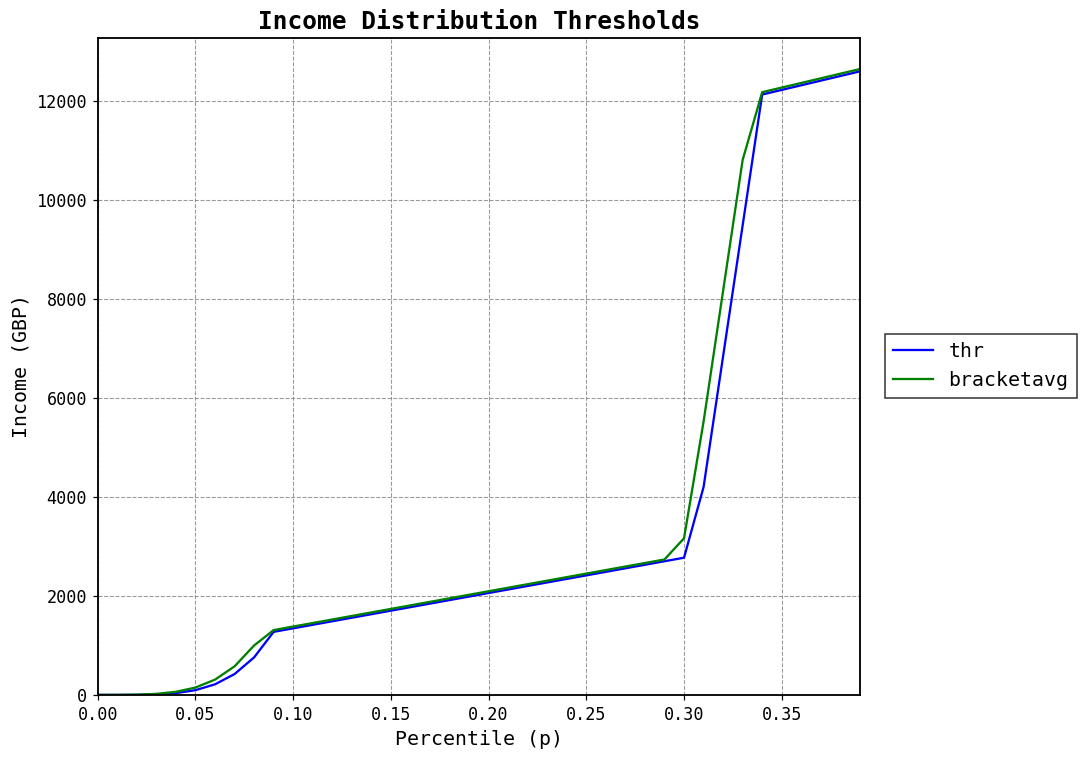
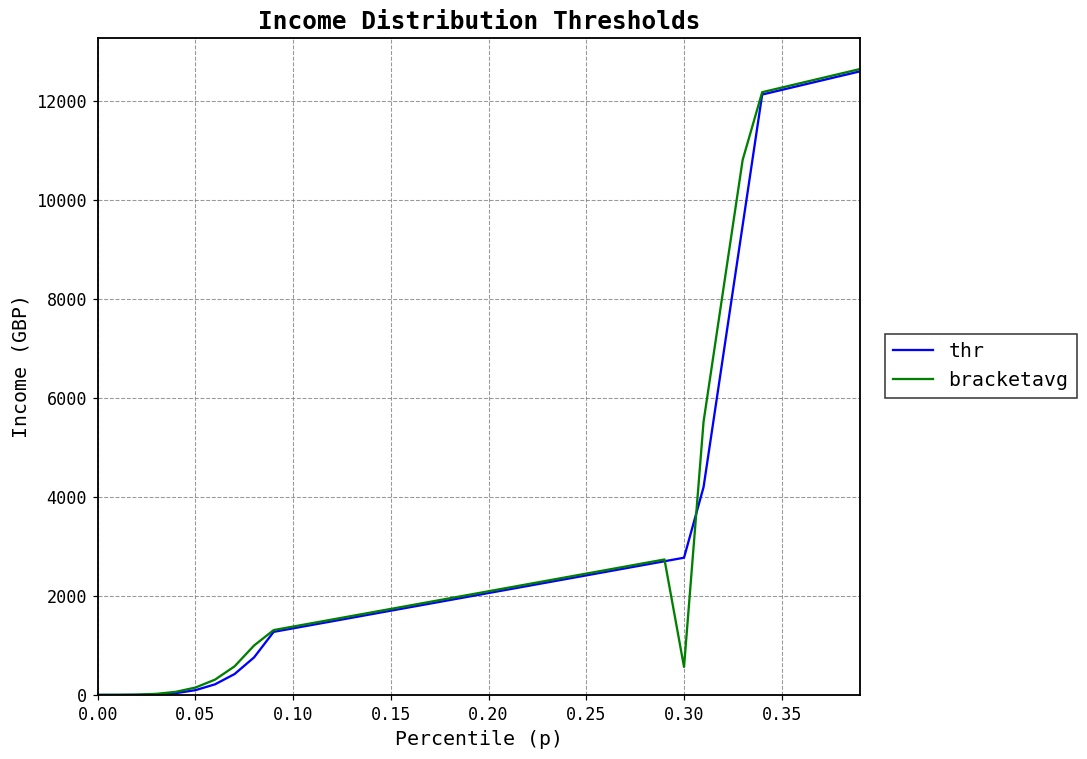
bracketavg, 0.30: 3200 -> 600
